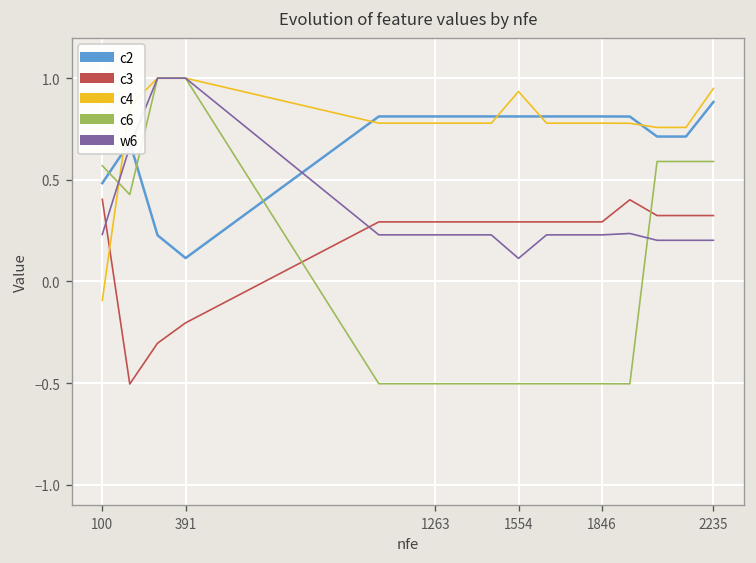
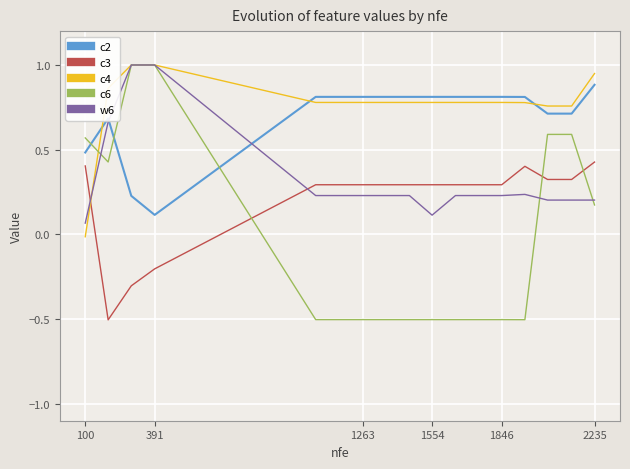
c4, 100: -0.09 -> -0.01
w6, 100: 0.23 -> 0.07
c4, 1554: 0.93 -> 0.78
c3, 2235: 0.32 -> 0.43
c6, 2235: 0.59 -> 0.17
